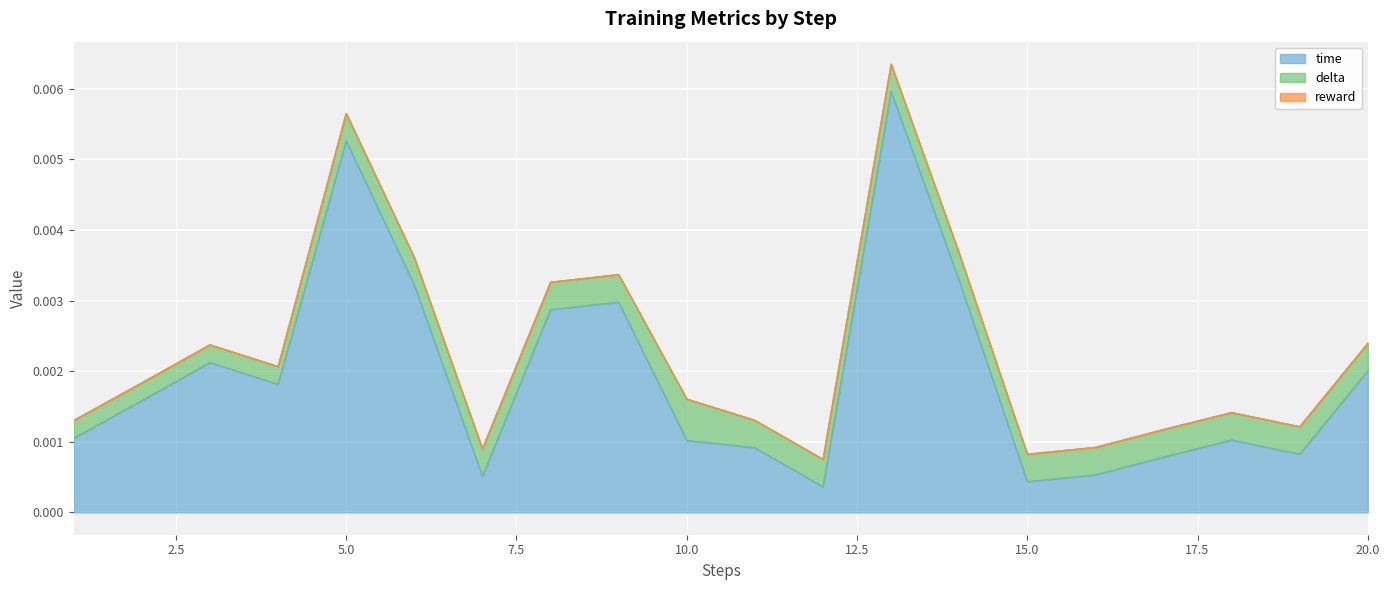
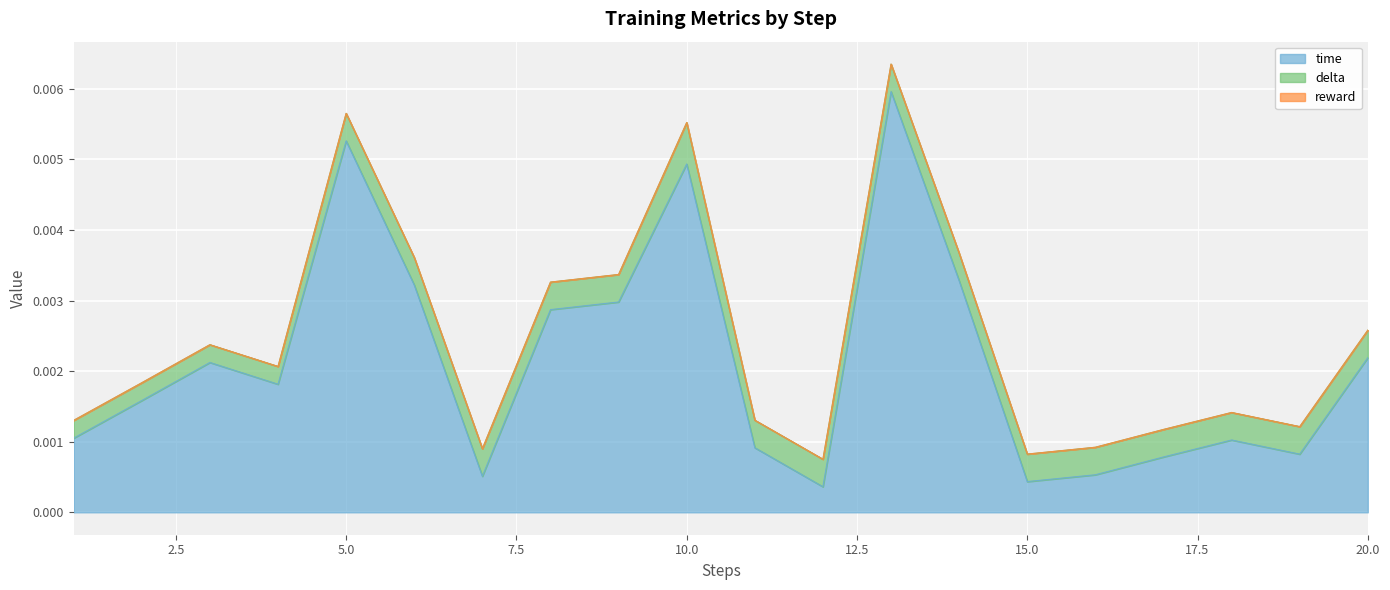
time, 10.0: 0.0010 -> 0.0049
time, 20.0: 0.0020 -> 0.0022
